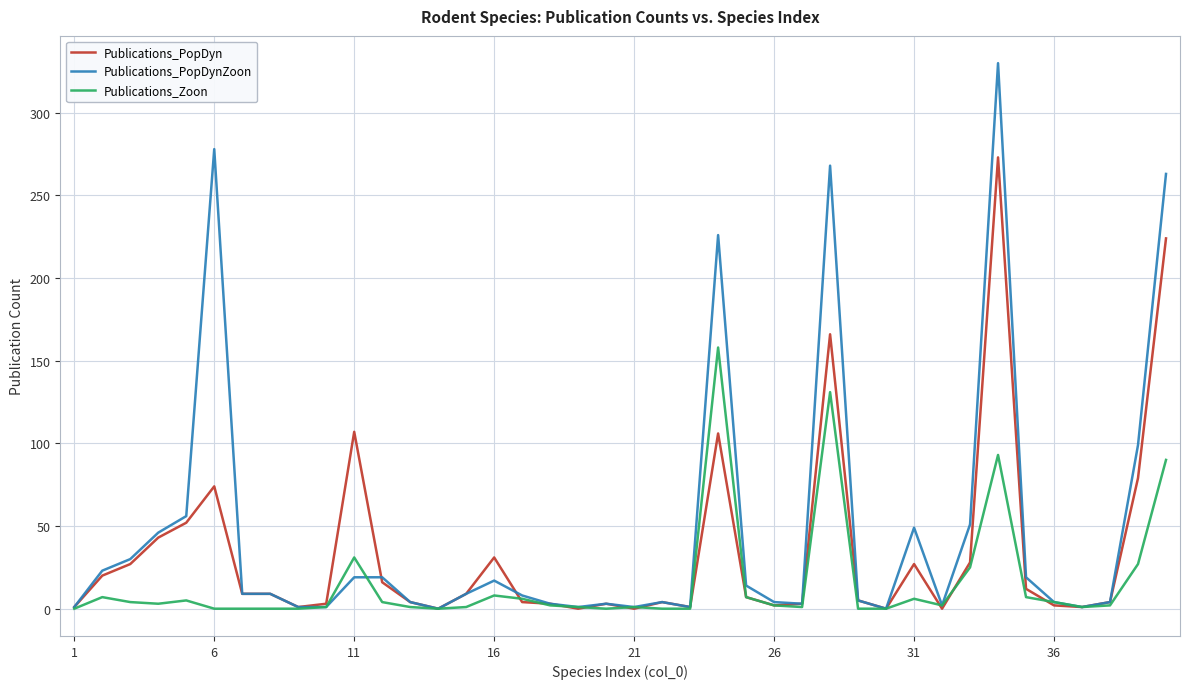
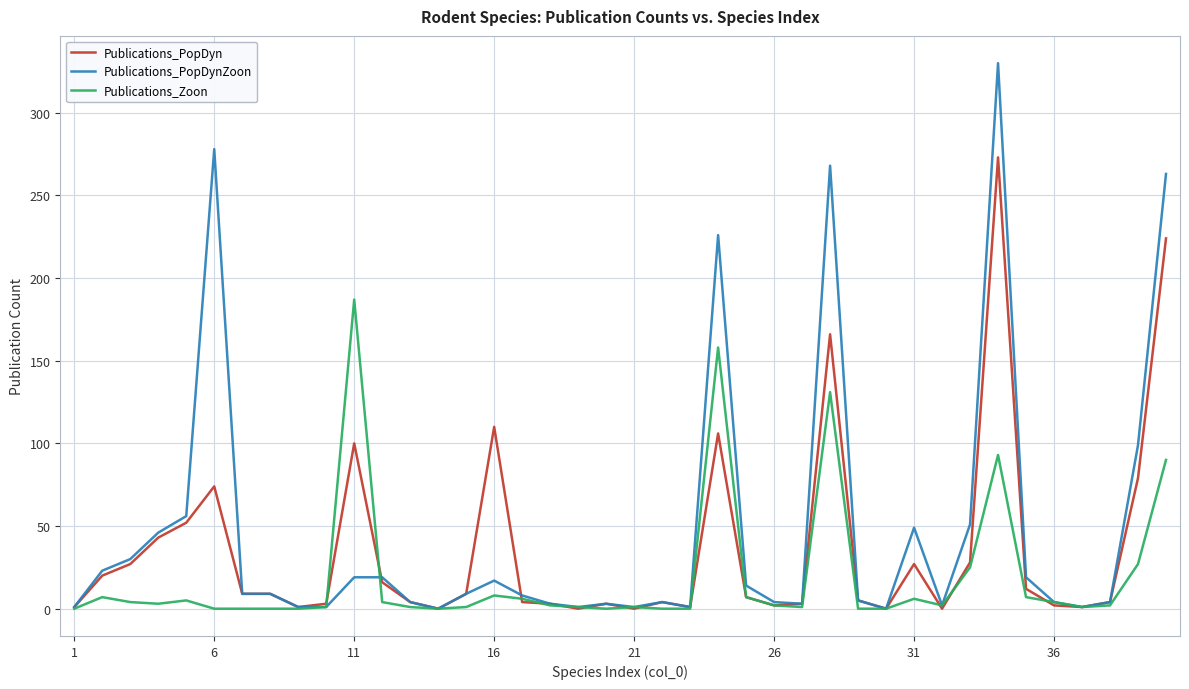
Publications_PopDyn, 11: 107 -> 100
Publications_Zoon, 11: 31 -> 187
Publications_PopDyn, 16: 31 -> 110
